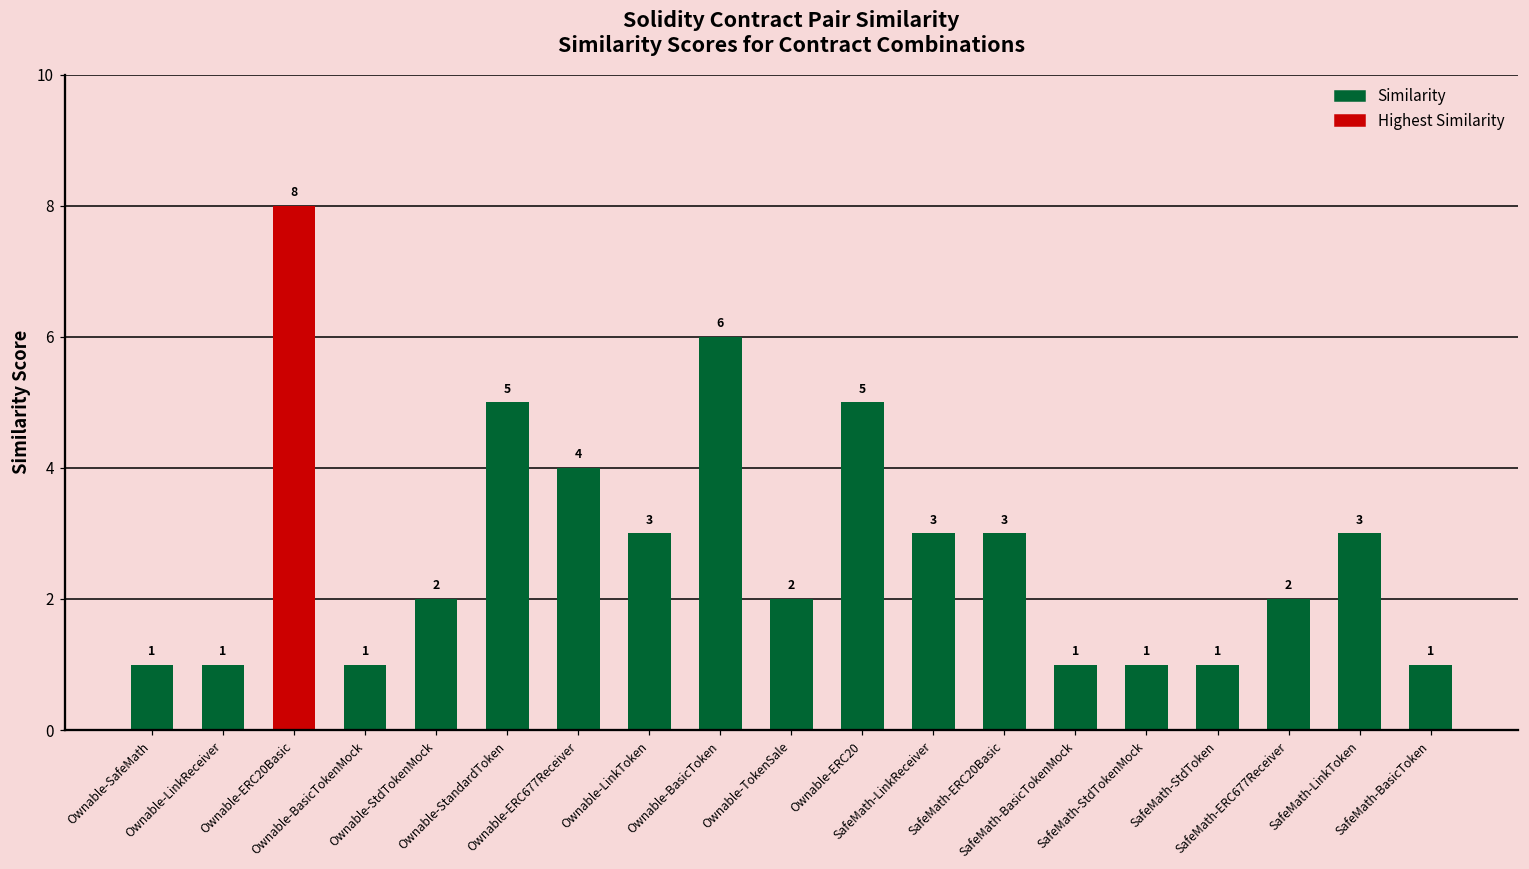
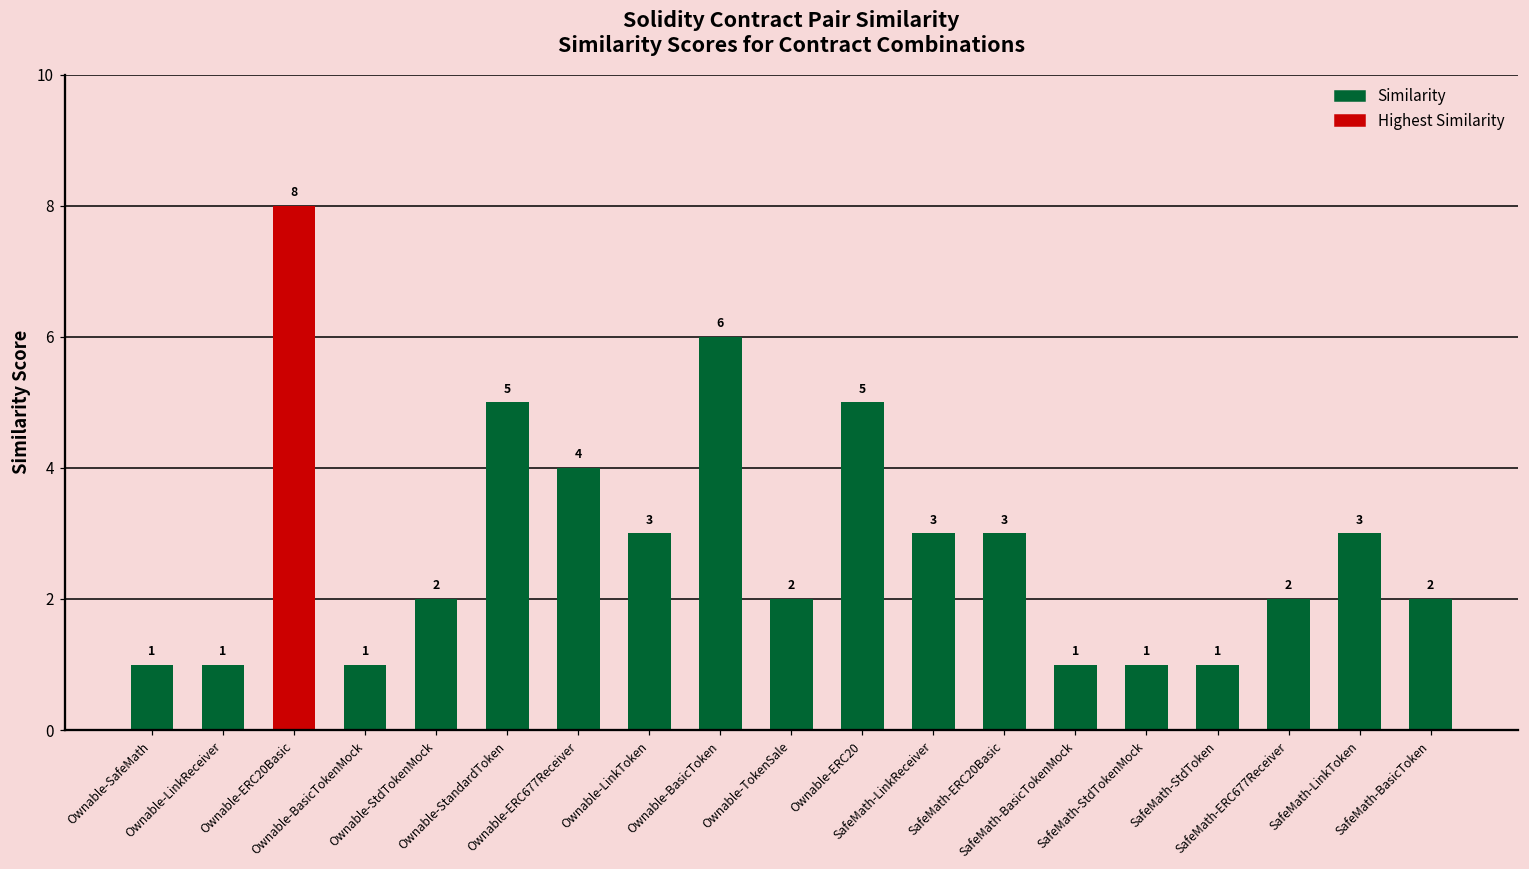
SafeMath-BasicToken: 1 -> 2
